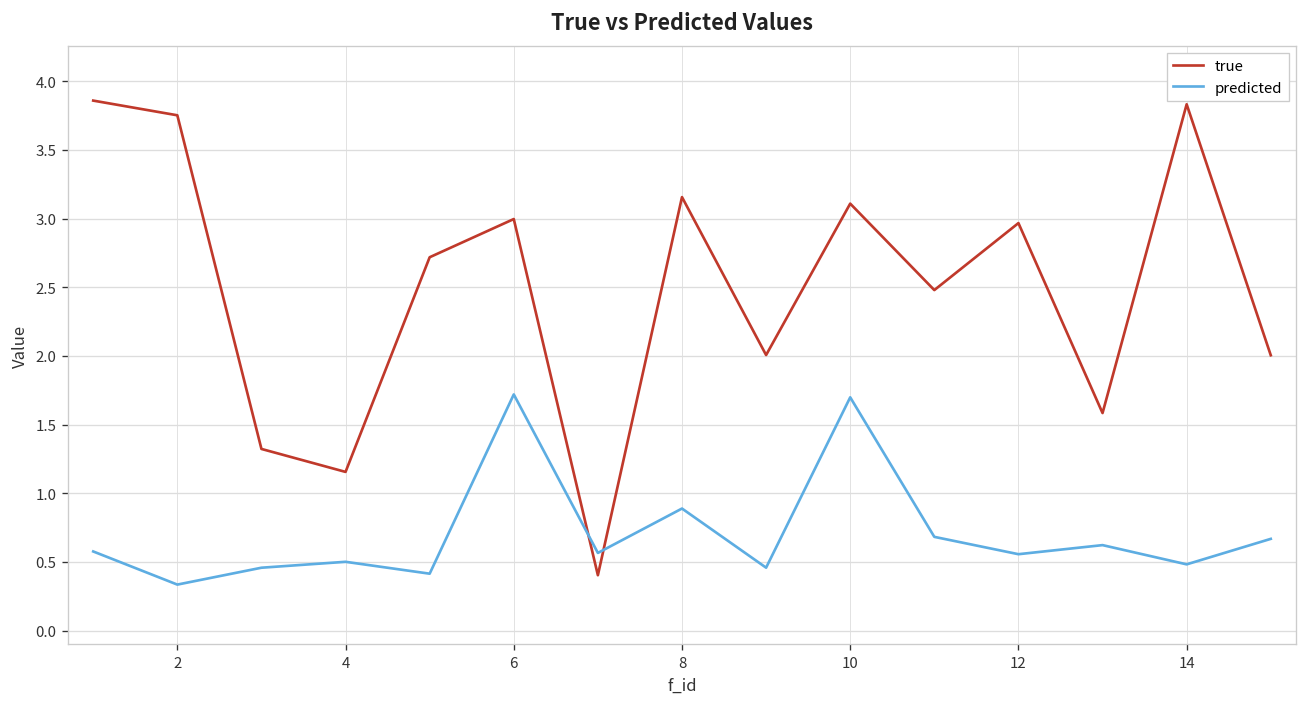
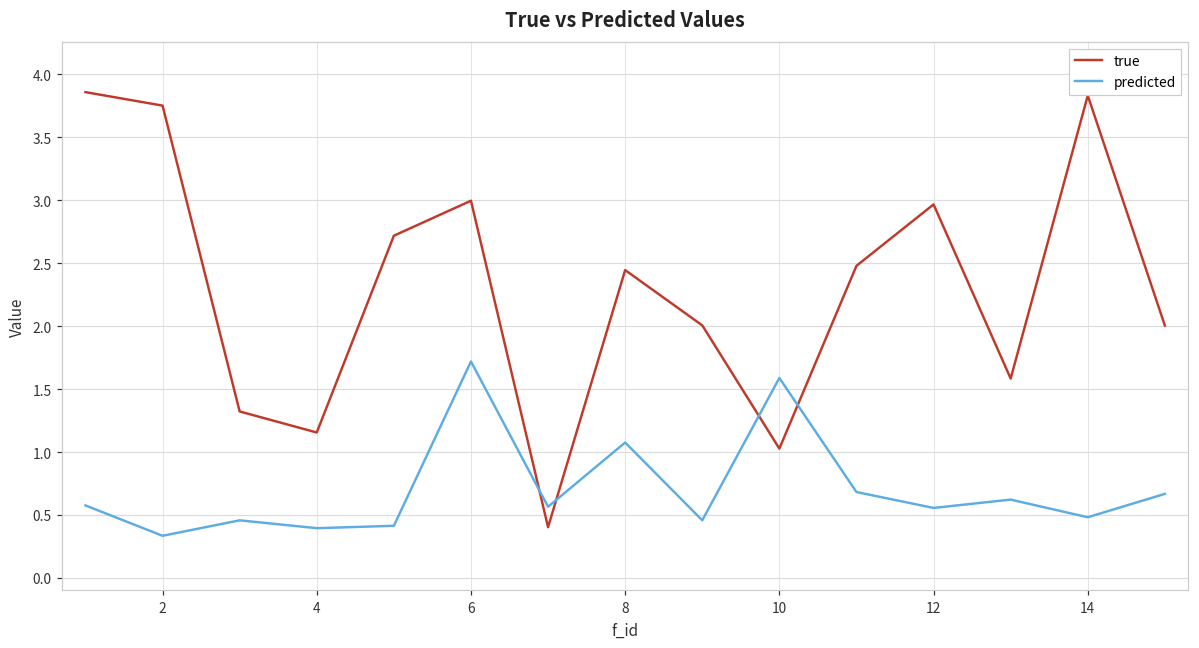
predicted, 4: 0.50 -> 0.39
true, 8: 3.16 -> 2.45
predicted, 8: 0.89 -> 1.08
true, 10: 3.11 -> 1.03
predicted, 10: 1.70 -> 1.59
